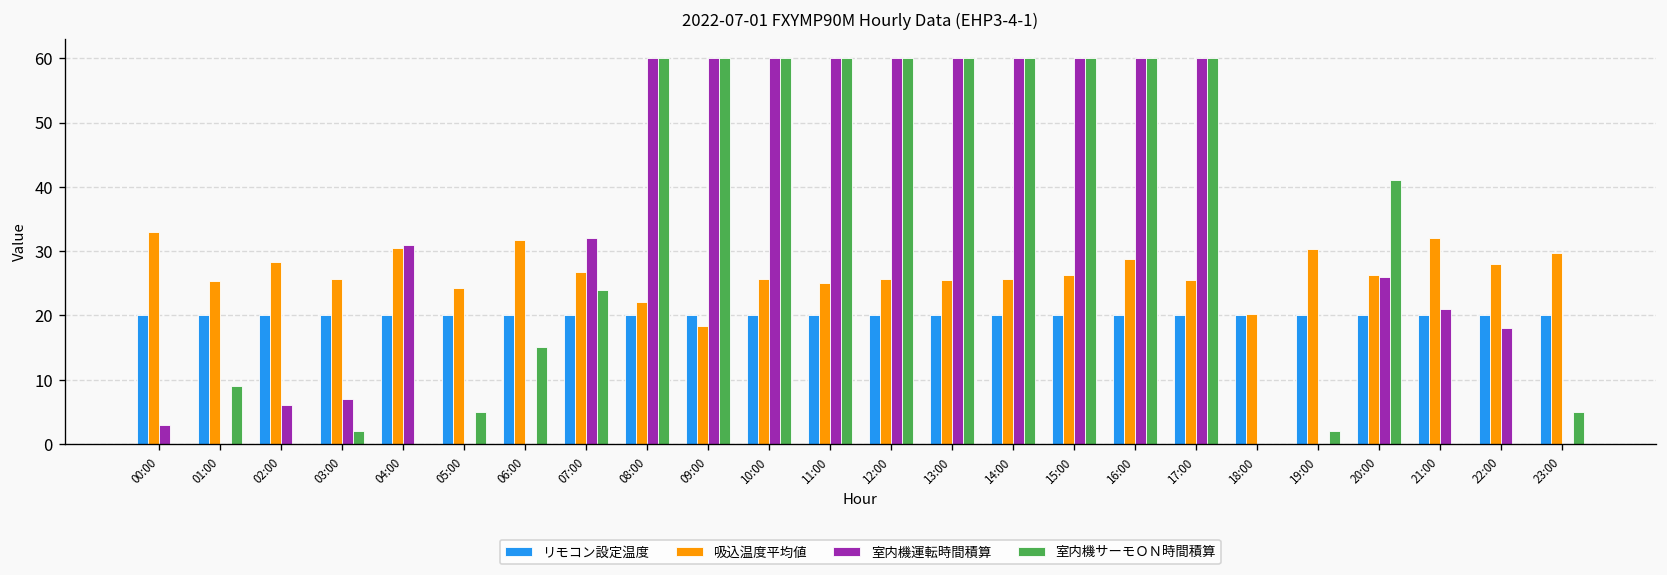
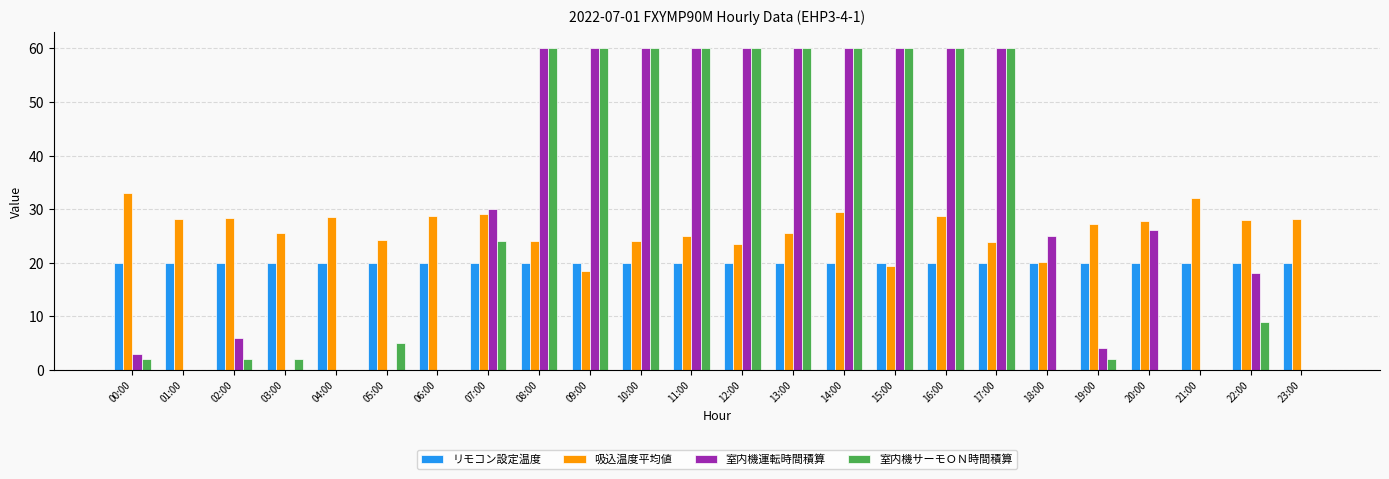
室内機サーモＯＮ時間積算, 00:00: 0 -> 2
吸込温度平均値, 01:00: 25 -> 28
室内機サーモＯＮ時間積算, 01:00: 9 -> 0
室内機サーモＯＮ時間積算, 02:00: 0 -> 2
室内機運転時間積算, 03:00: 7 -> 0
吸込温度平均値, 04:00: 31 -> 29
室内機運転時間積算, 04:00: 31 -> 0
吸込温度平均値, 06:00: 32 -> 29
室内機サーモＯＮ時間積算, 06:00: 15 -> 0
吸込温度平均値, 07:00: 27 -> 29
室内機運転時間積算, 07:00: 32 -> 30
吸込温度平均値, 08:00: 22 -> 24
吸込温度平均値, 10:00: 26 -> 24
吸込温度平均値, 12:00: 26 -> 24
吸込温度平均値, 14:00: 26 -> 30
吸込温度平均値, 15:00: 26 -> 19
吸込温度平均値, 17:00: 26 -> 24
室内機運転時間積算, 18:00: 0 -> 25
吸込温度平均値, 19:00: 30 -> 27
室内機運転時間積算, 19:00: 0 -> 4
吸込温度平均値, 20:00: 26 -> 28
室内機サーモＯＮ時間積算, 20:00: 41 -> 0
室内機運転時間積算, 21:00: 21 -> 0
室内機サーモＯＮ時間積算, 22:00: 0 -> 9
吸込温度平均値, 23:00: 30 -> 28
室内機サーモＯＮ時間積算, 23:00: 5 -> 0
